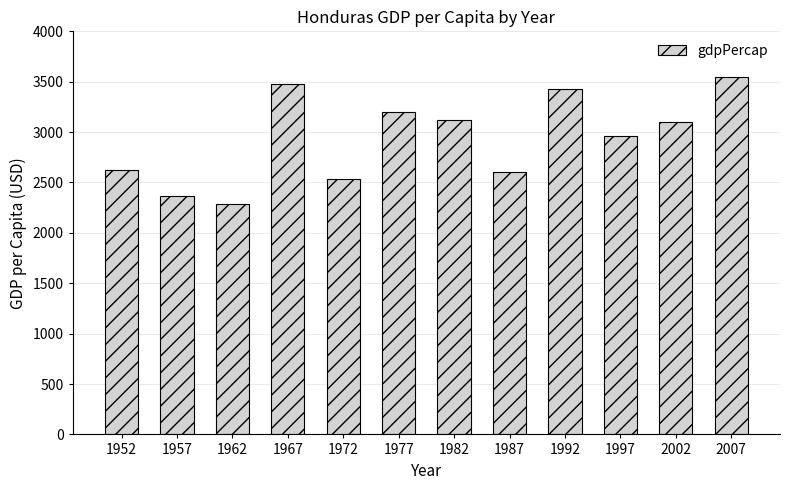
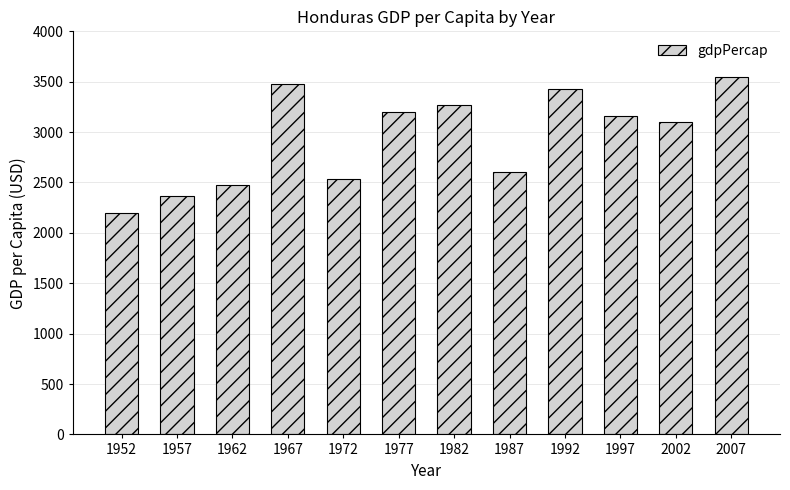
1952: 2620 -> 2190
1962: 2290 -> 2480
1982: 3120 -> 3270
1997: 2960 -> 3160
